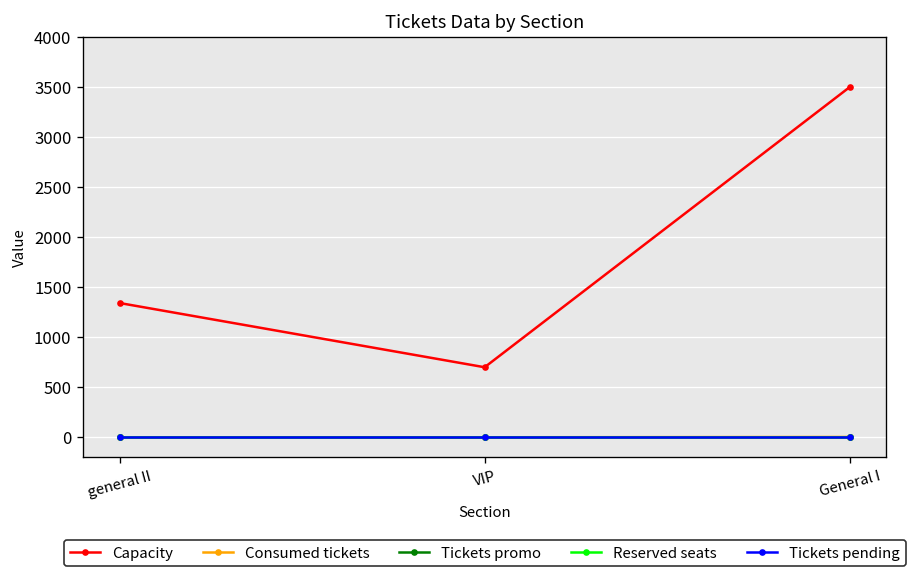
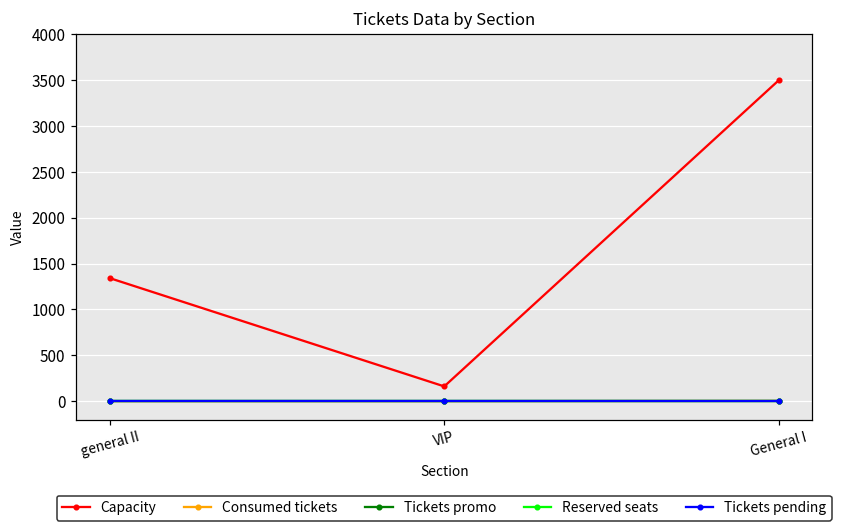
Capacity, VIP: 700 -> 200
